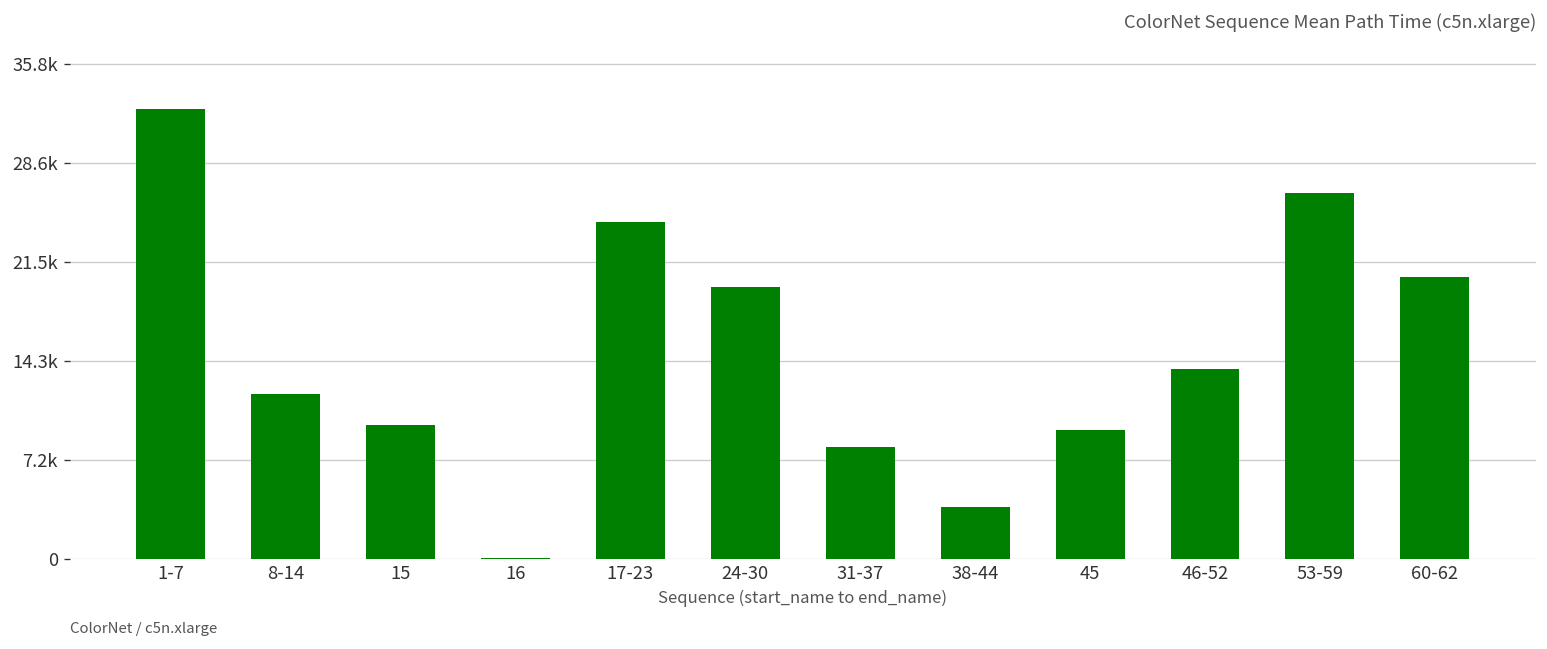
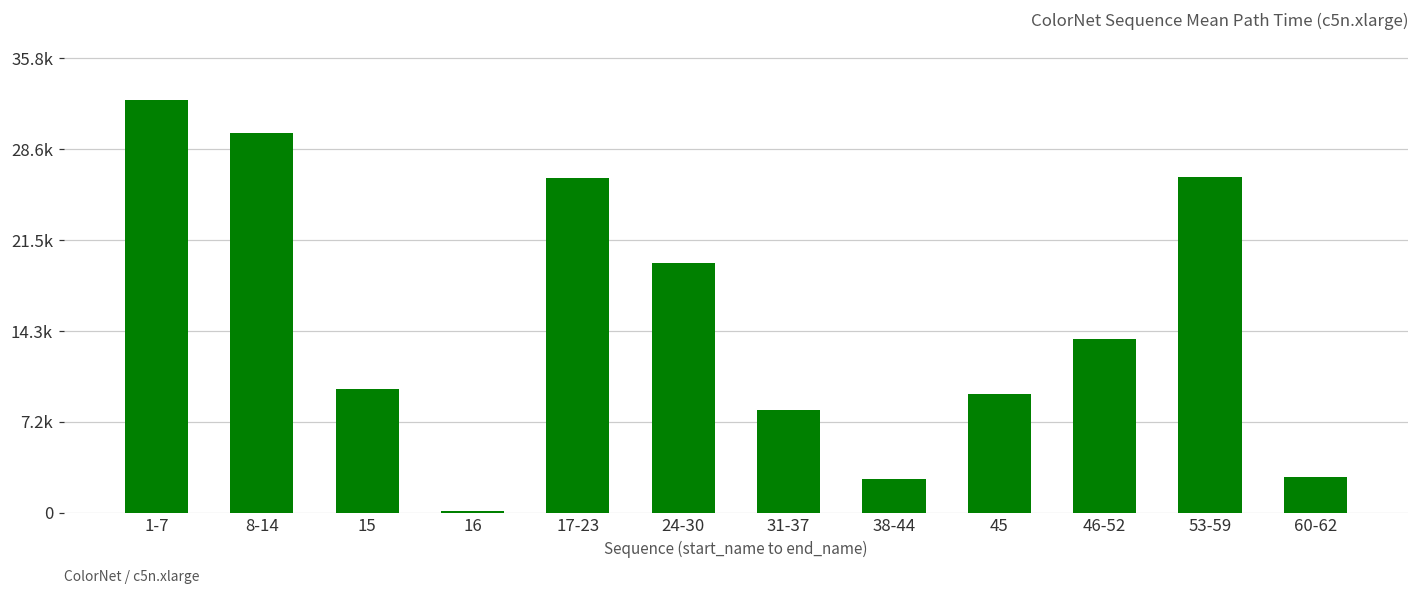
8-14: 12000 -> 29900
17-23: 24300 -> 26400
38-44: 3800 -> 2700
60-62: 20400 -> 2800
